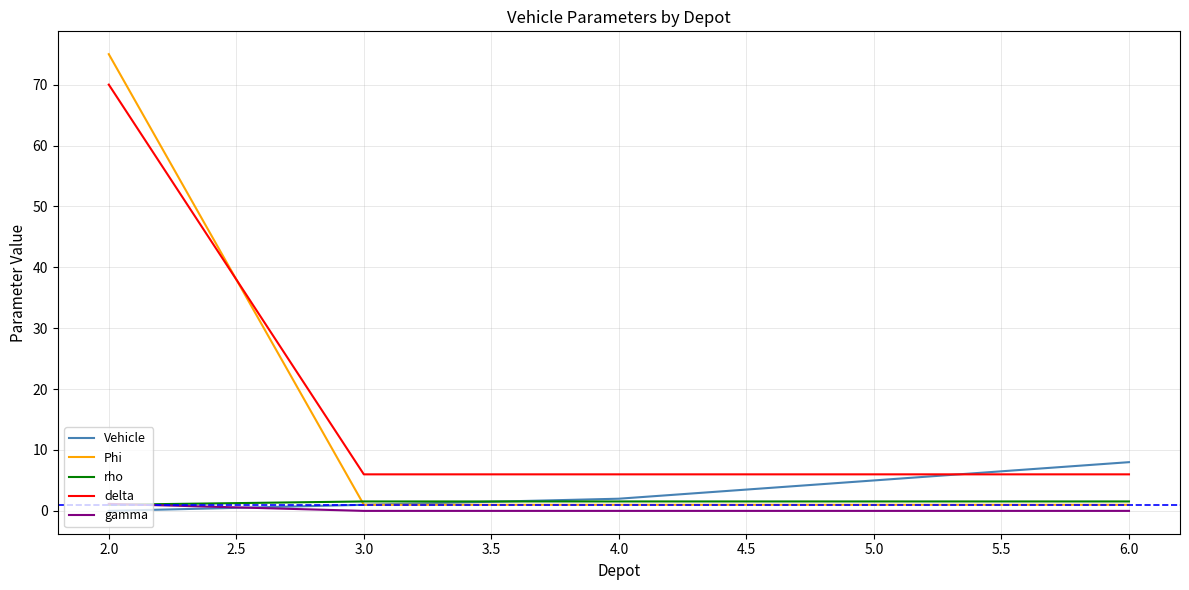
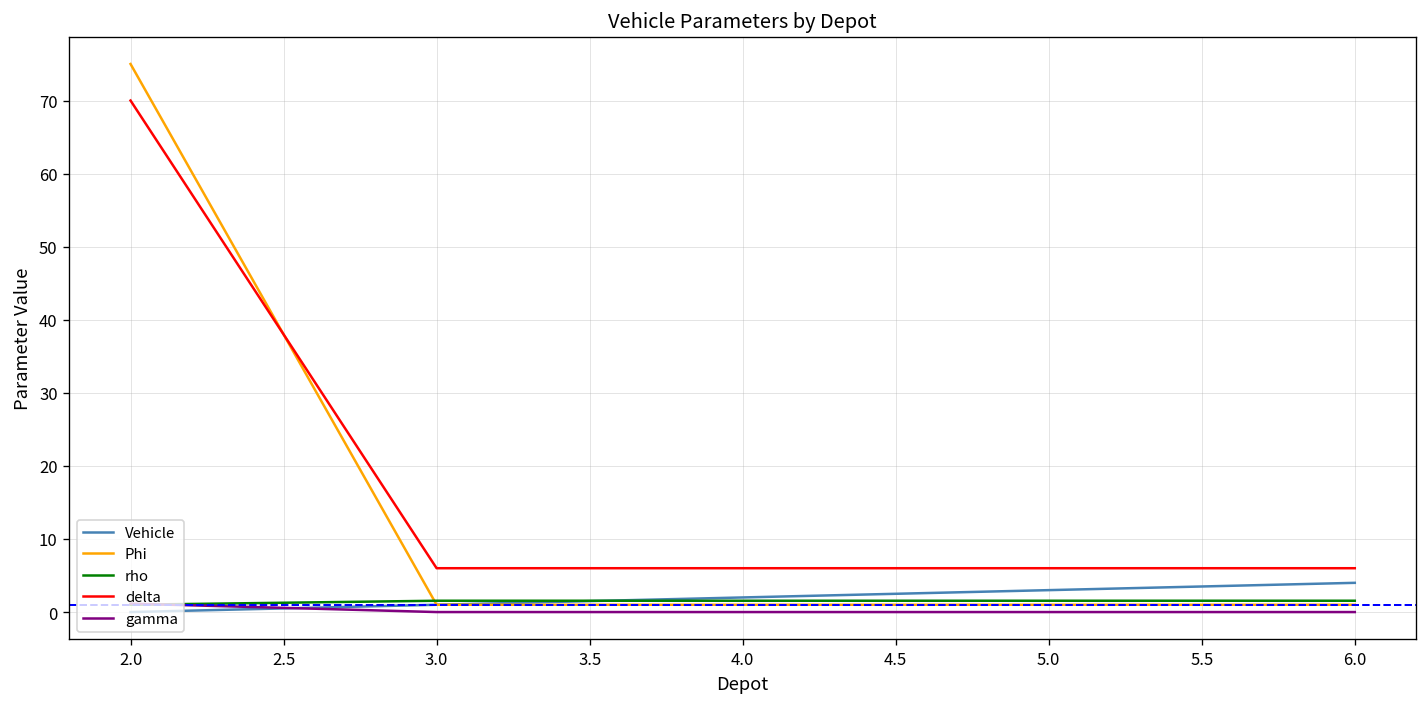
Vehicle, 5.0: 5 -> 3
Vehicle, 6.0: 8 -> 4
